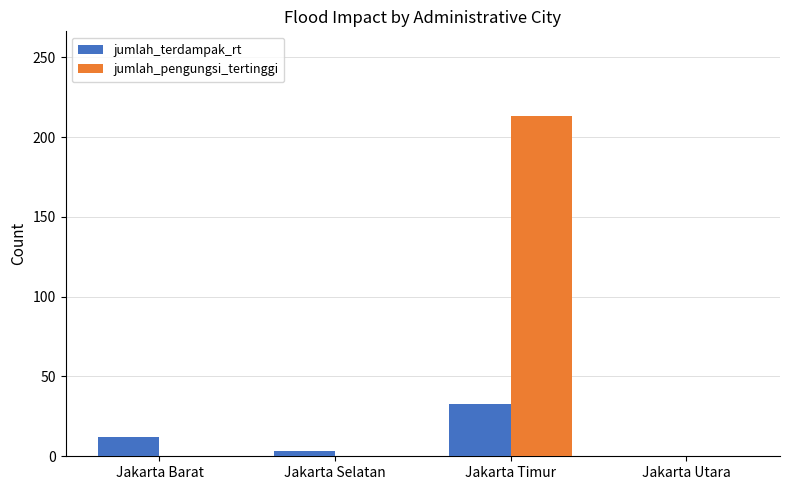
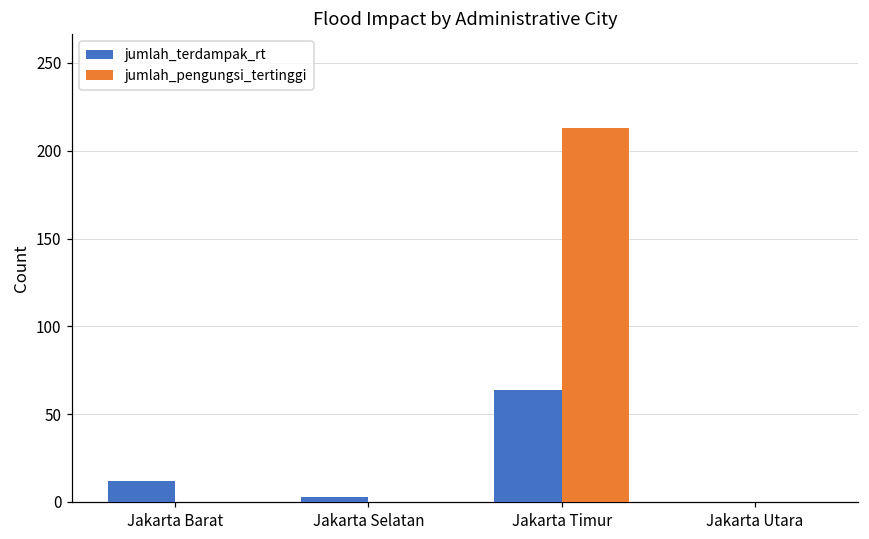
jumlah_terdampak_rt, Jakarta Timur: 33 -> 64
